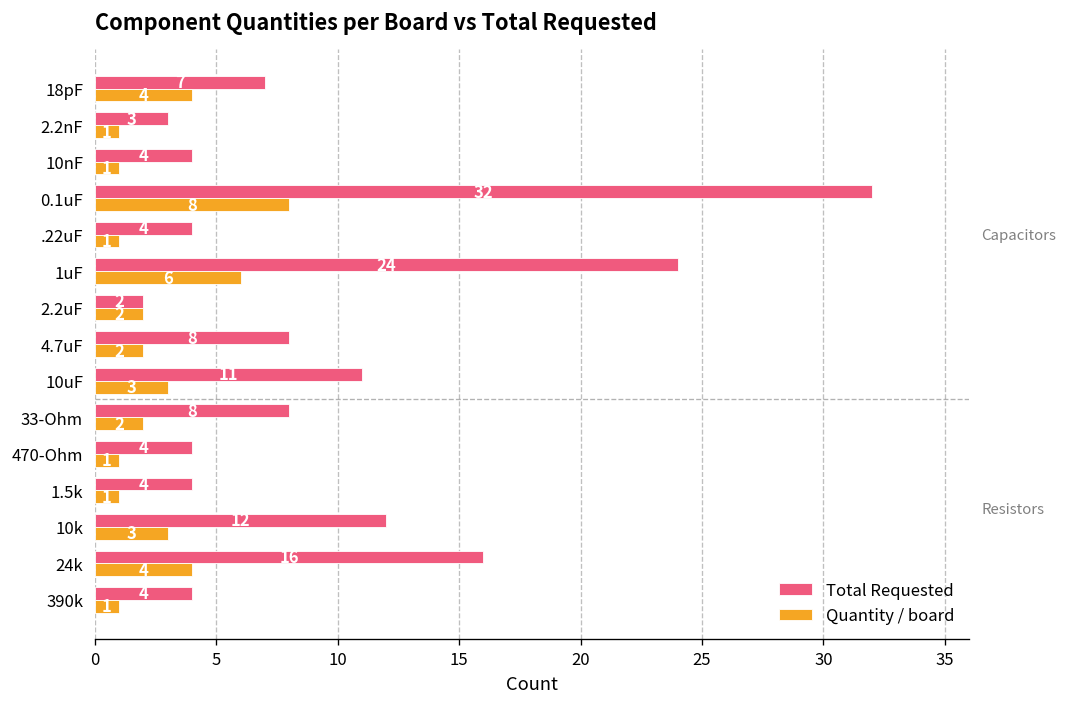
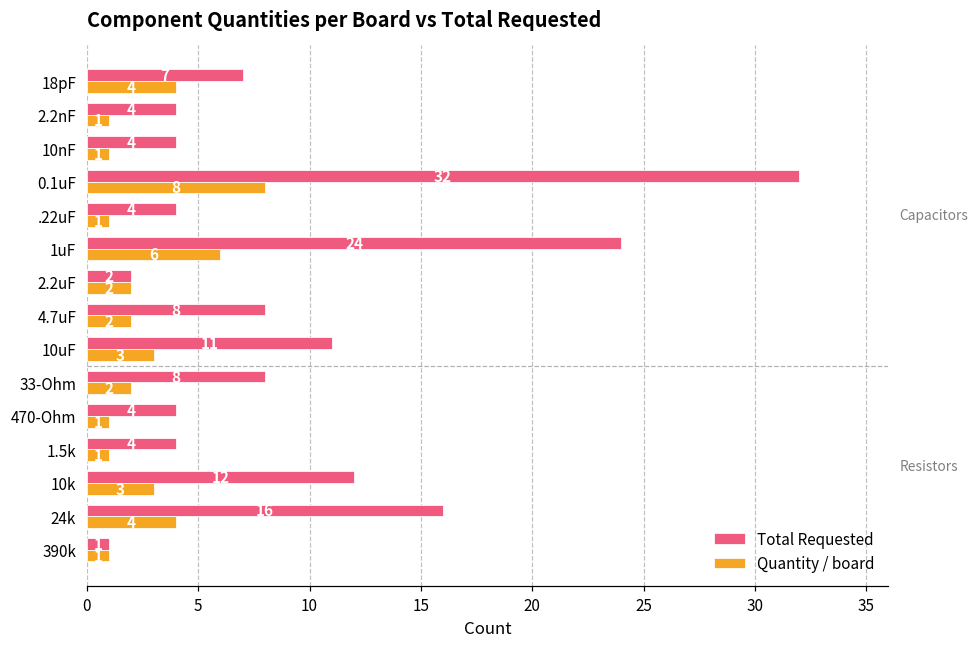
Total Requested, 2.2nF: 3 -> 4
Total Requested, 390k: 4 -> 1
